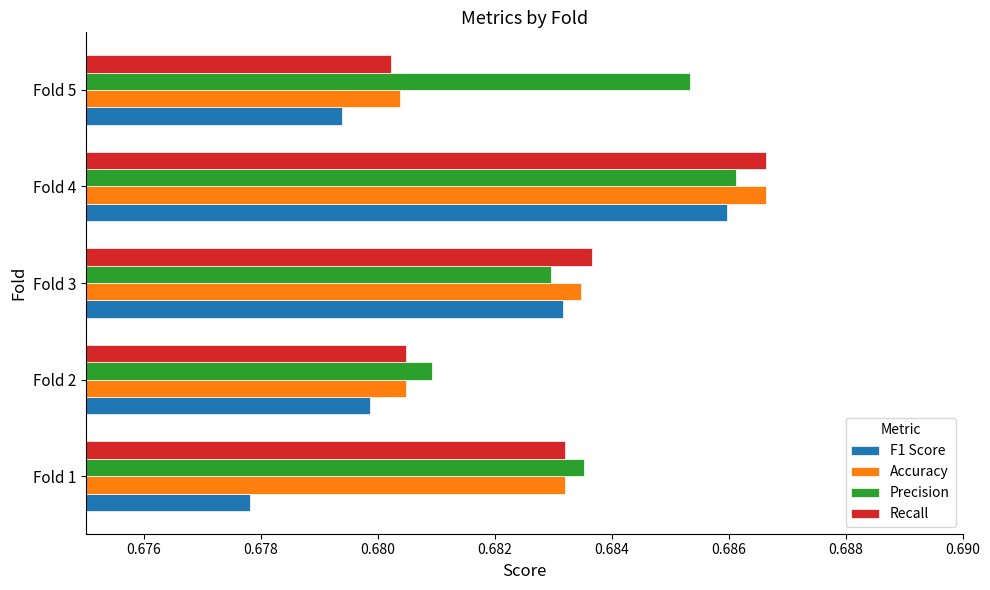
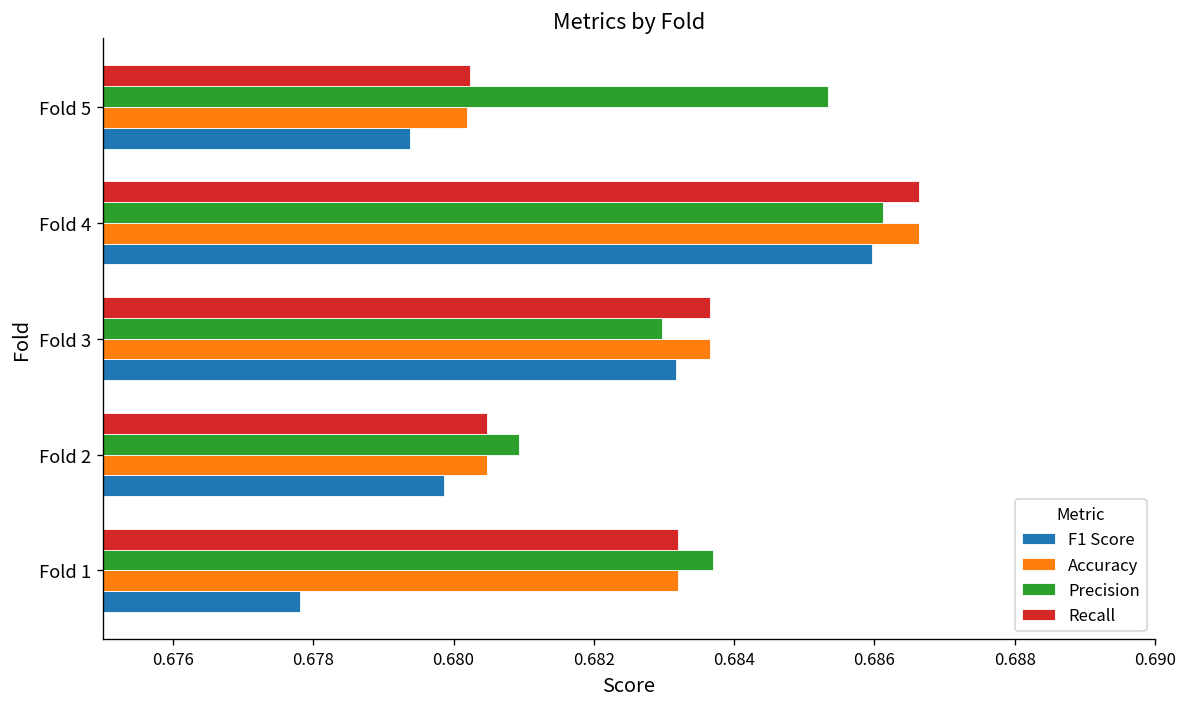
Accuracy, Fold 5: 0.6804 -> 0.6802
Accuracy, Fold 3: 0.6835 -> 0.6837
Precision, Fold 1: 0.6835 -> 0.6837
